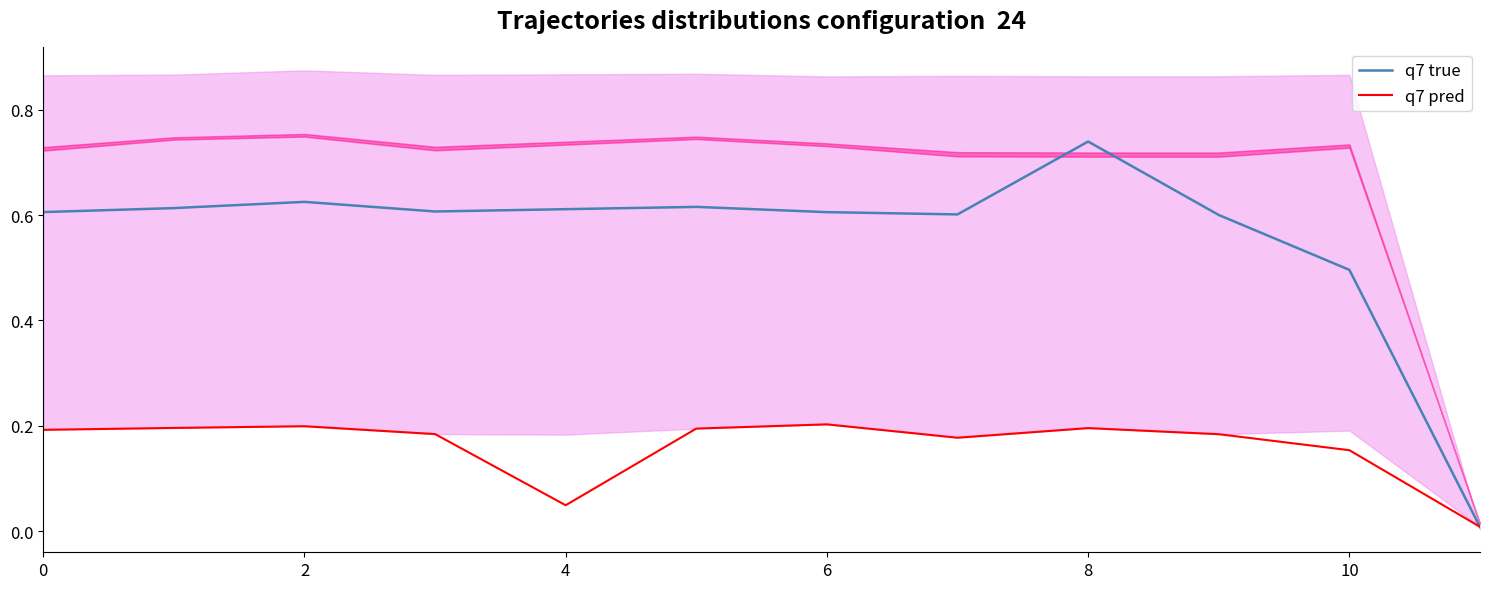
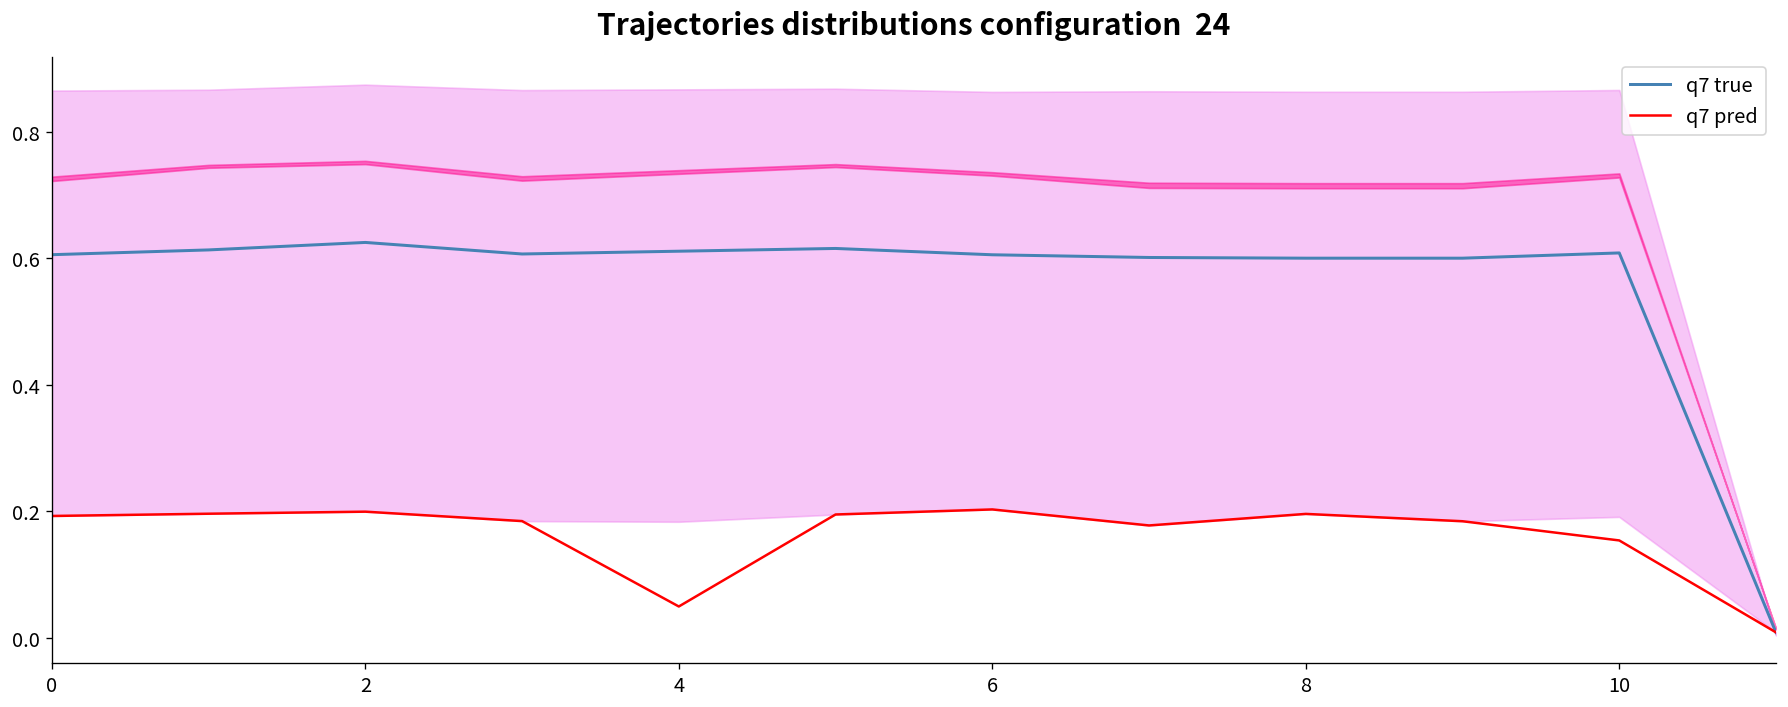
q7 true, 8: 0.74 -> 0.60
q7 true, 10: 0.50 -> 0.61
